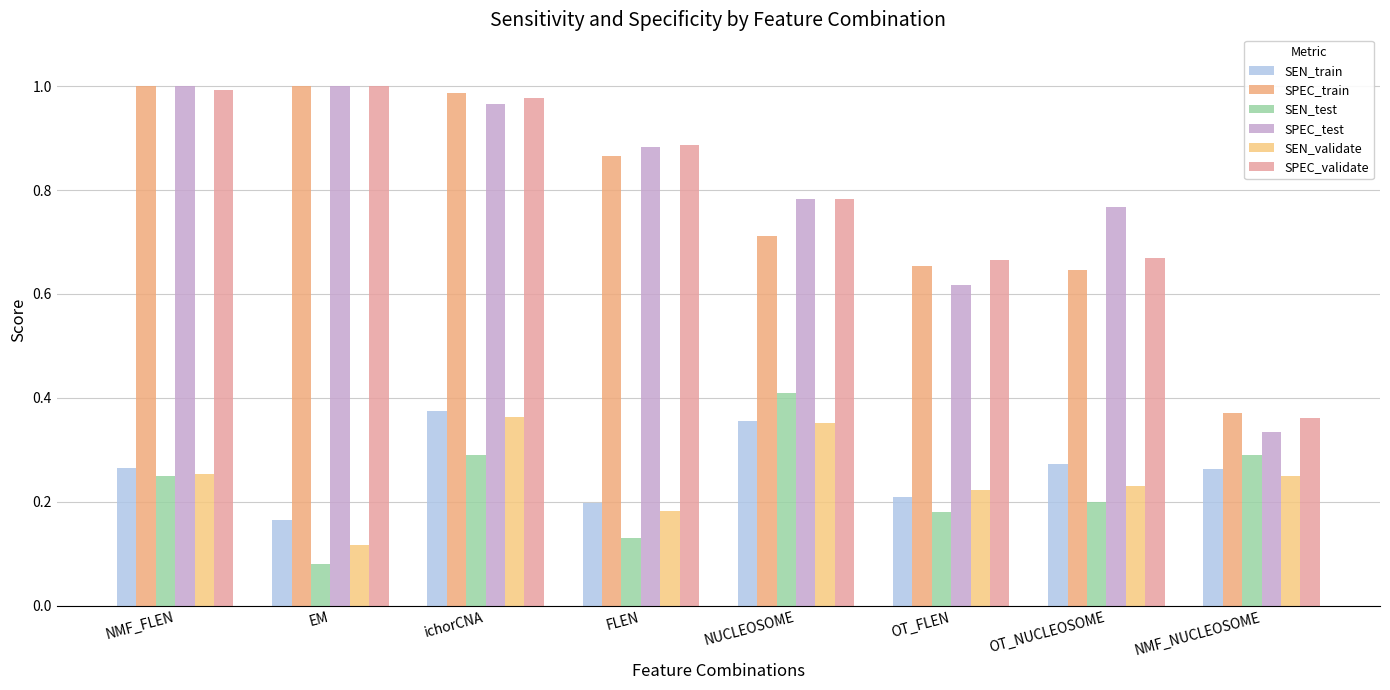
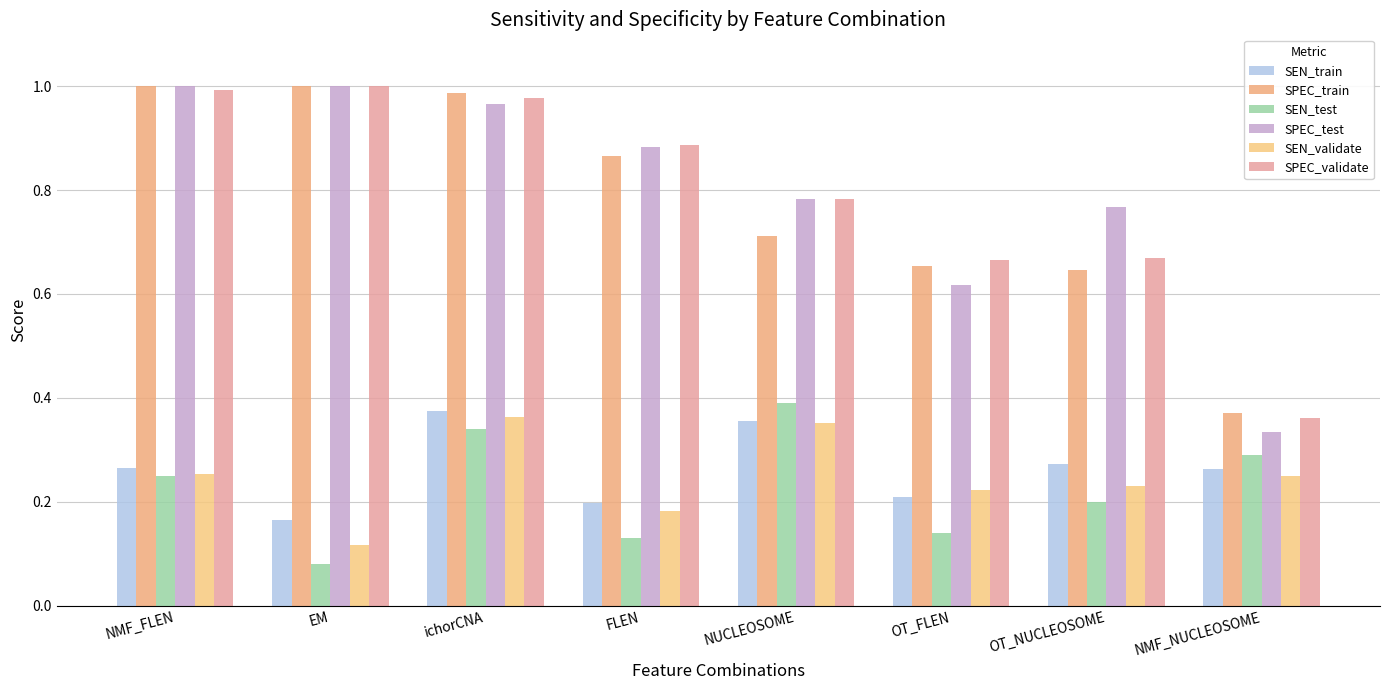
SEN_test, ichorCNA: 0.29 -> 0.34
SEN_test, NUCLEOSOME: 0.41 -> 0.39
SEN_test, OT_FLEN: 0.18 -> 0.14
